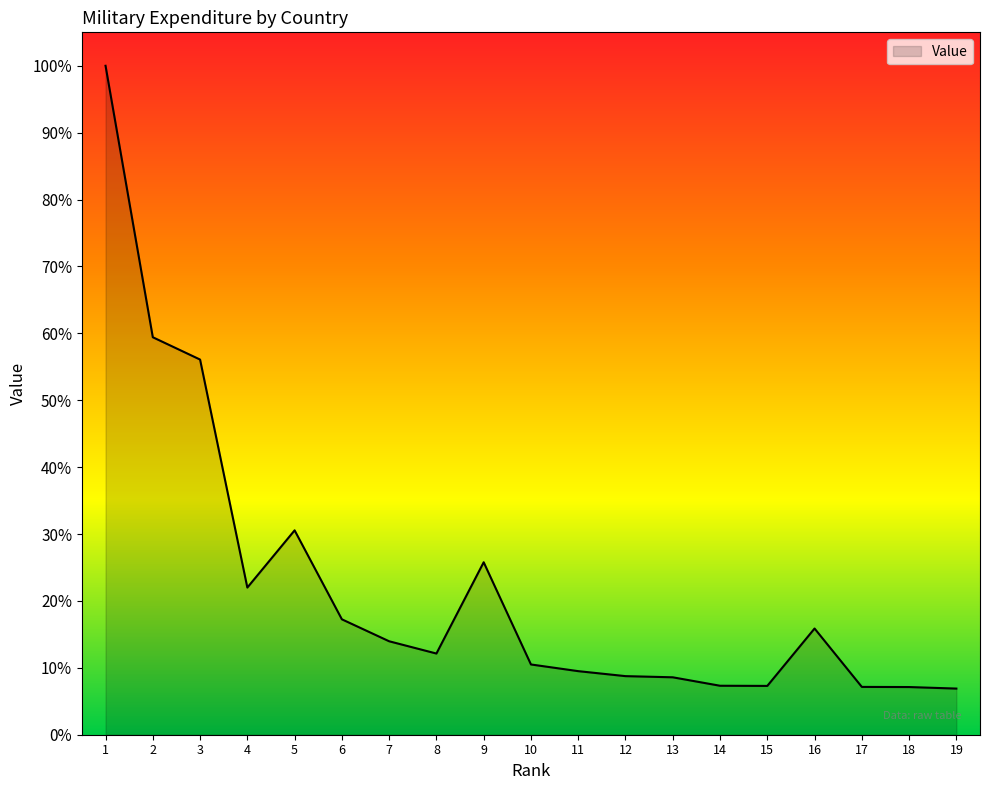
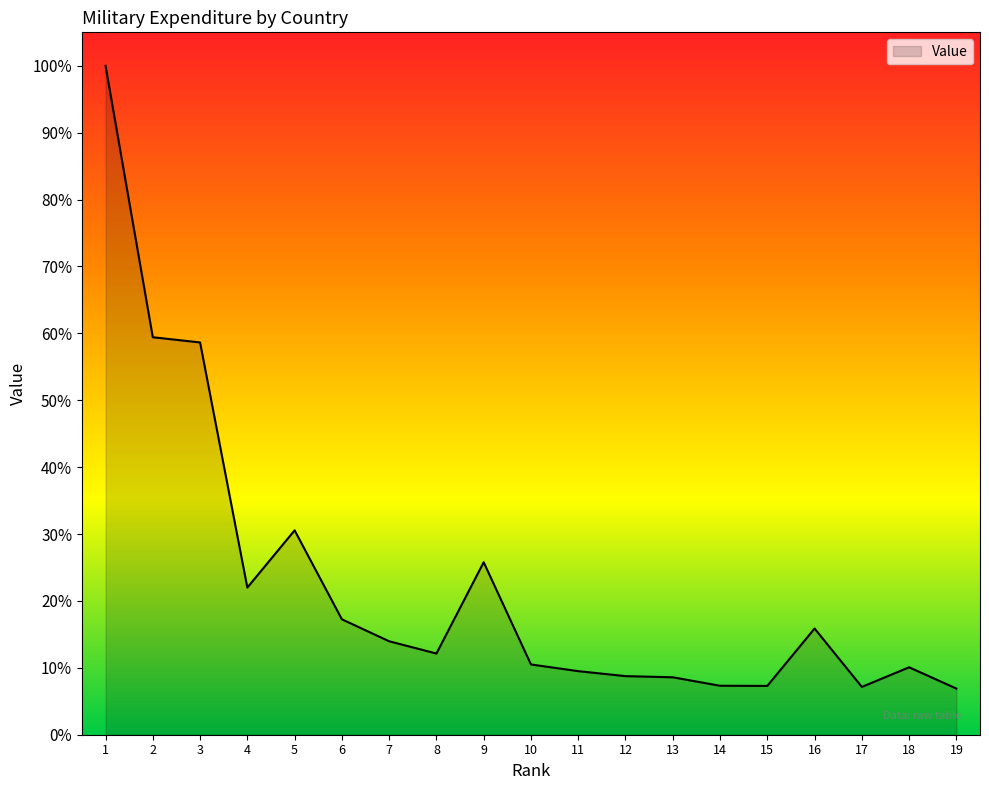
3: 56% -> 59%
18: 7% -> 10%
